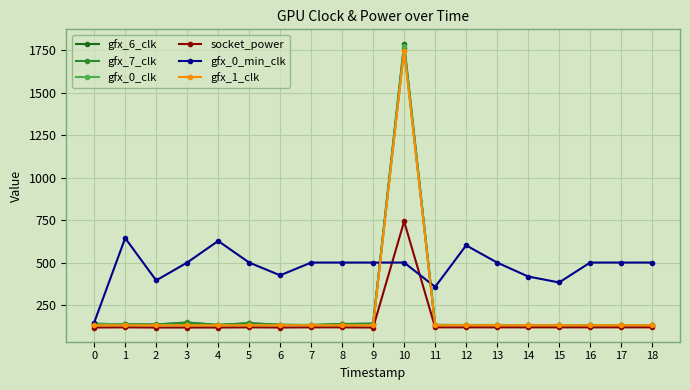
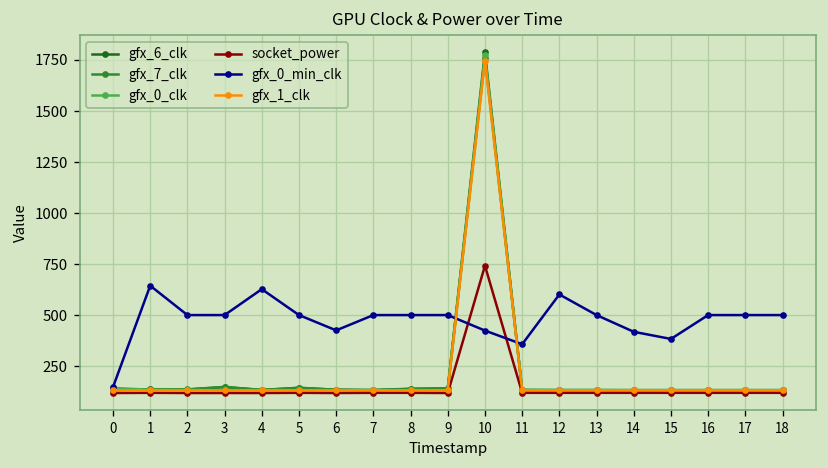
gfx_0_min_clk, 2: 400 -> 500
gfx_0_min_clk, 10: 500 -> 420
